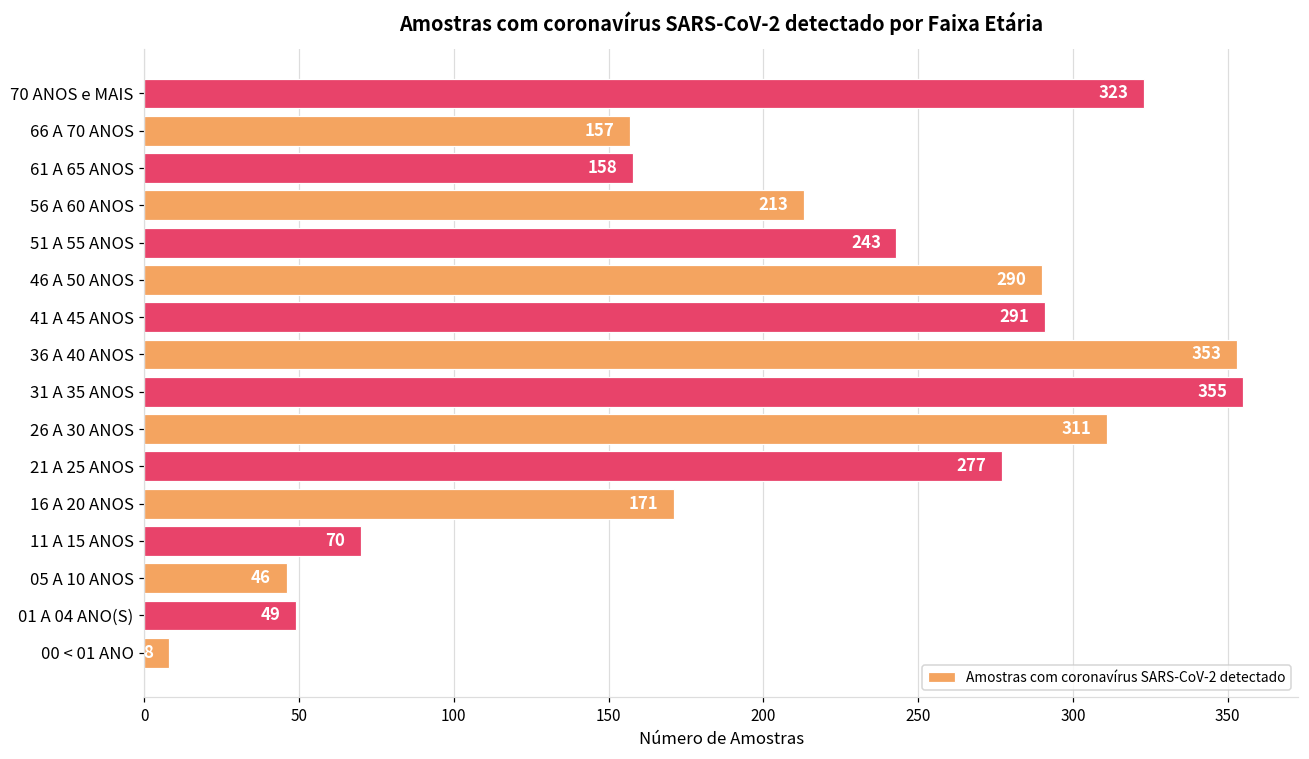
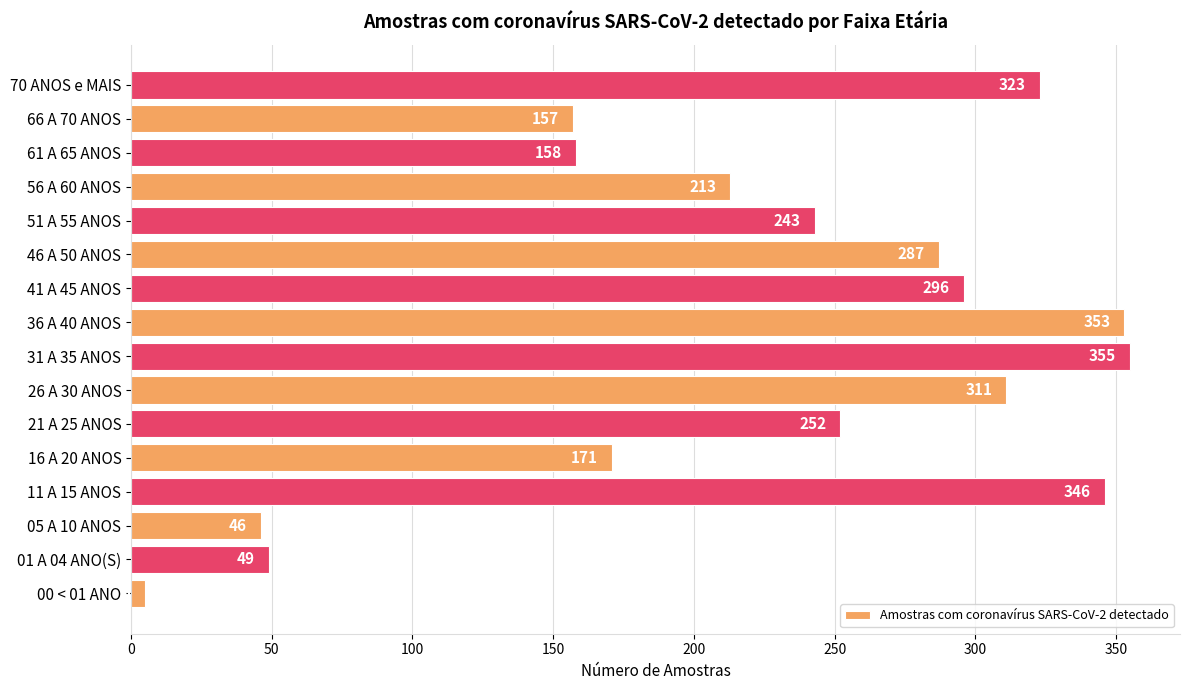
46 A 50 ANOS: 290 -> 287
41 A 45 ANOS: 291 -> 296
21 A 25 ANOS: 277 -> 252
11 A 15 ANOS: 70 -> 346
00 < 01 ANO: 8 -> 5
